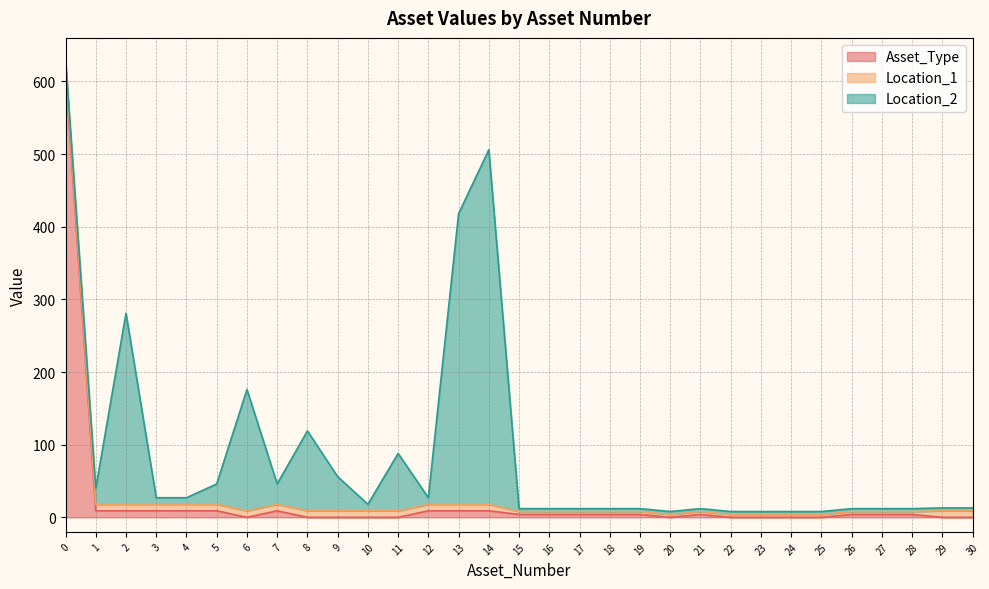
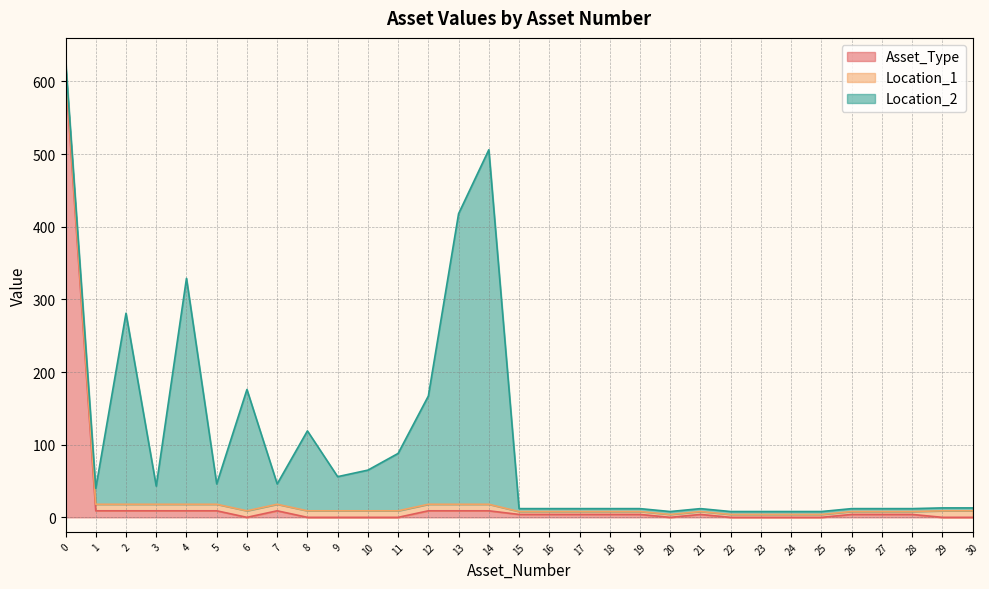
Location_2, 3: 10 -> 30
Location_2, 4: 10 -> 310
Location_2, 10: 10 -> 60
Location_2, 12: 10 -> 150
